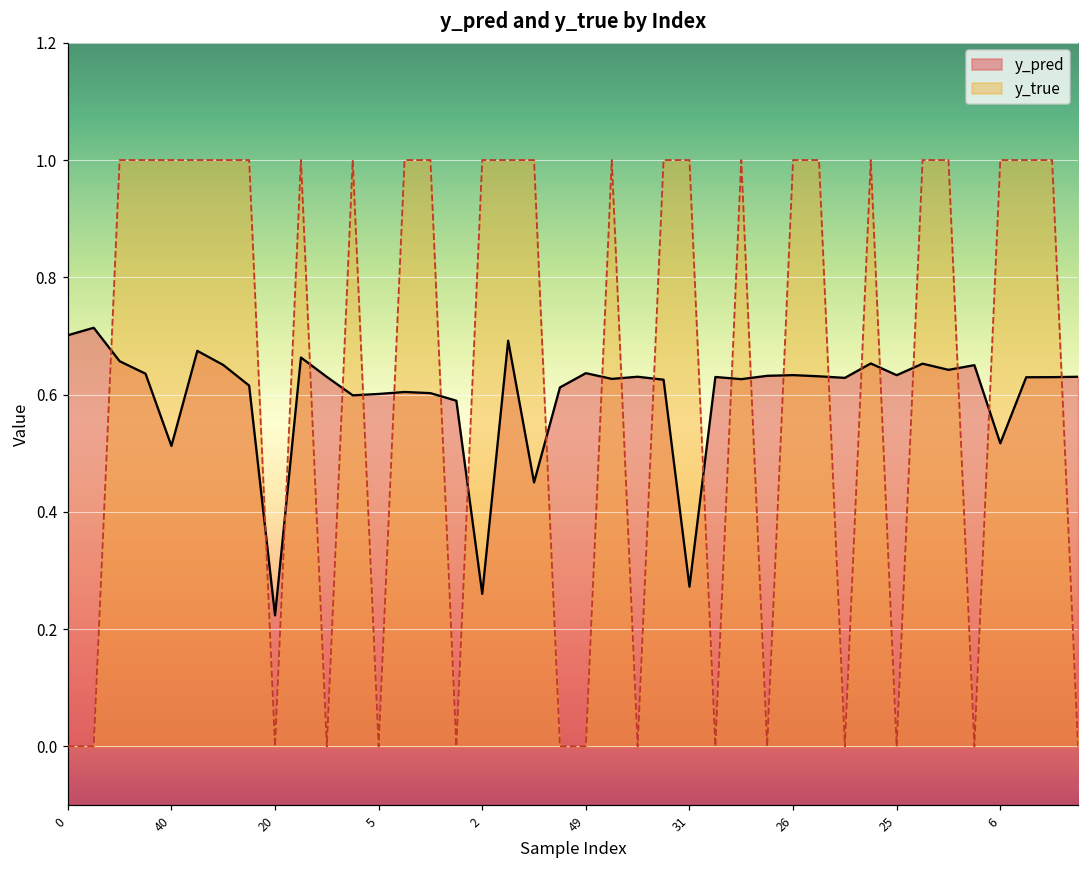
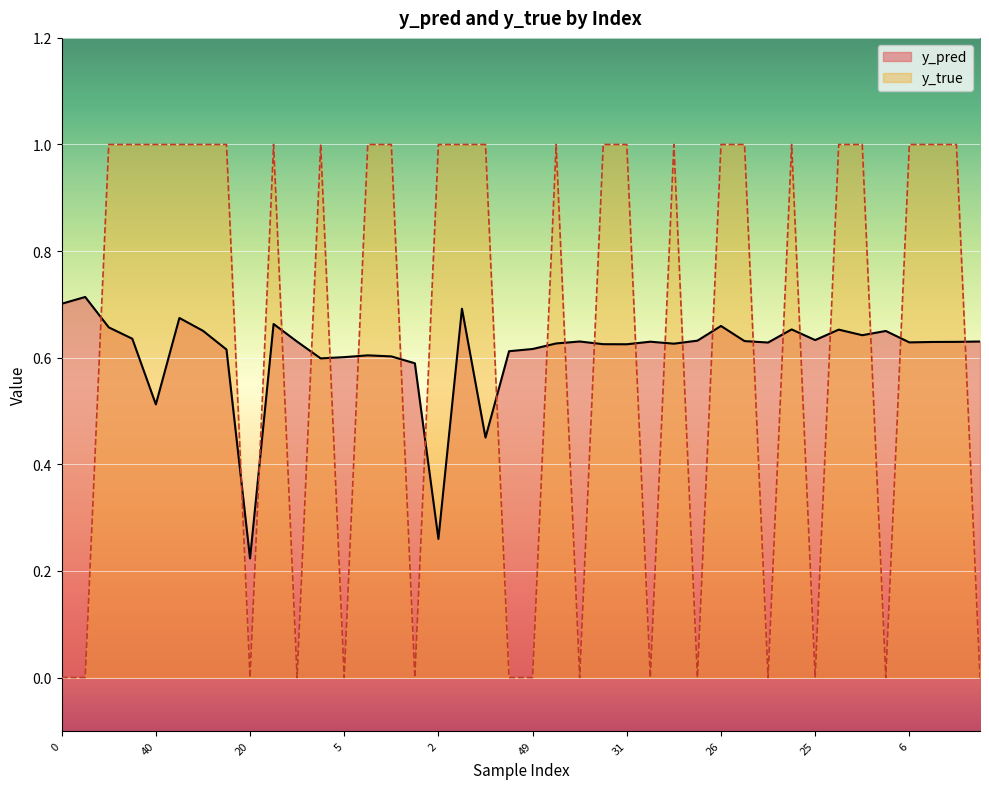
y_pred, 49: 0.64 -> 0.62
y_pred, 31: 0.27 -> 0.63
y_pred, 26: 0.63 -> 0.66
y_pred, 6: 0.52 -> 0.63
